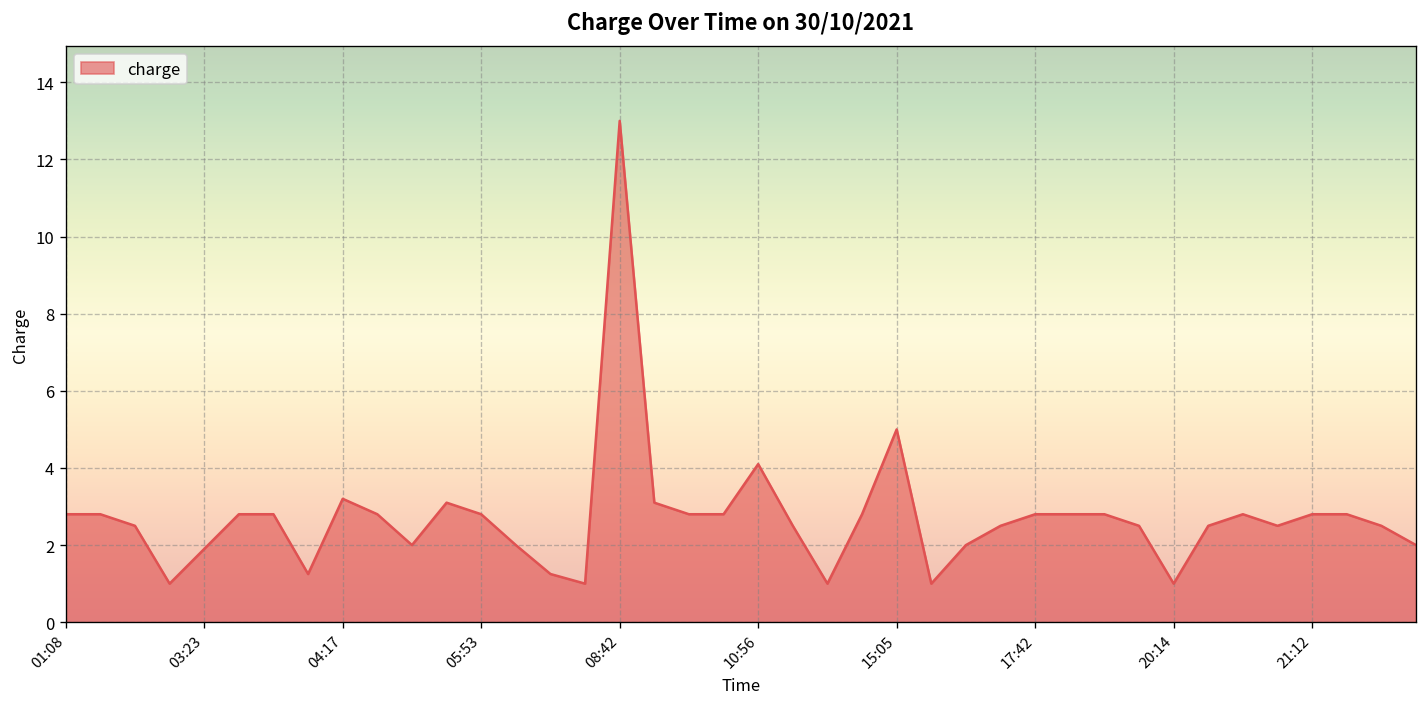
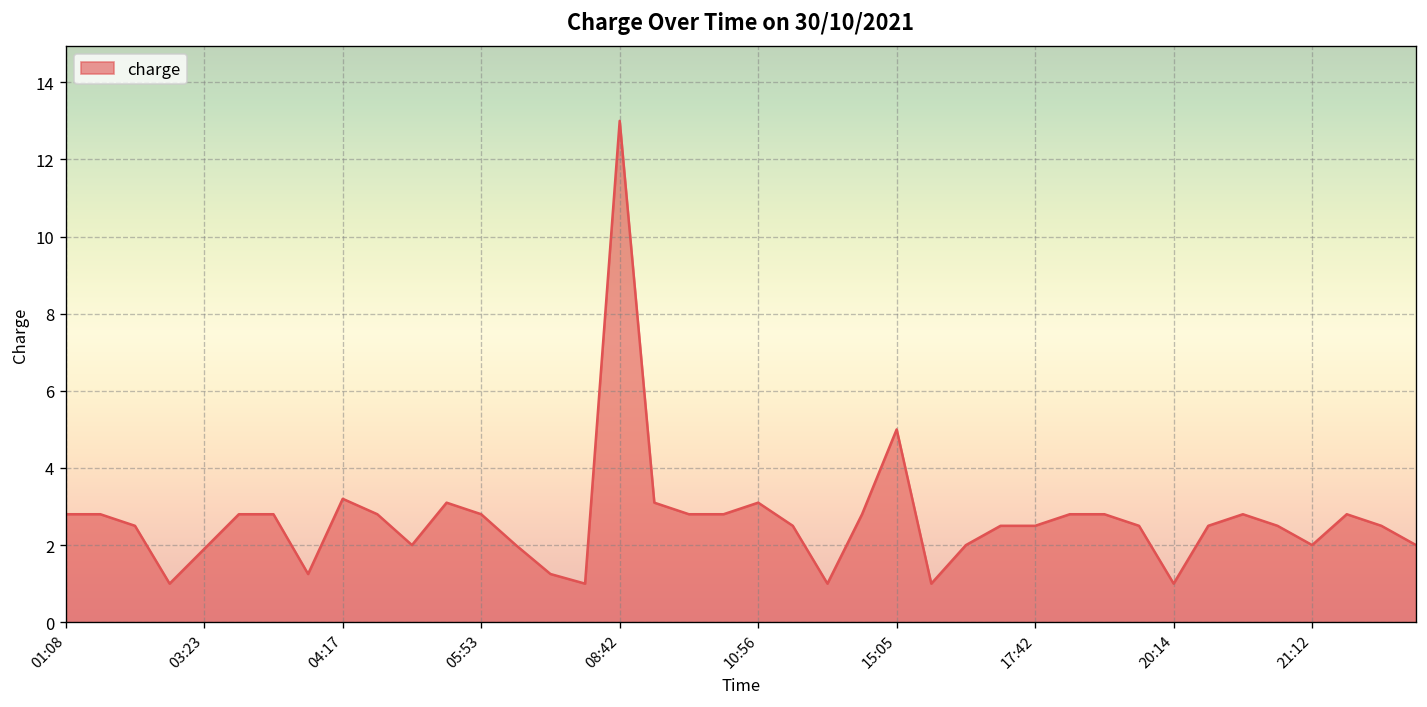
10:56: 4.1 -> 3.1
17:42: 2.8 -> 2.5
21:12: 2.8 -> 2.0
